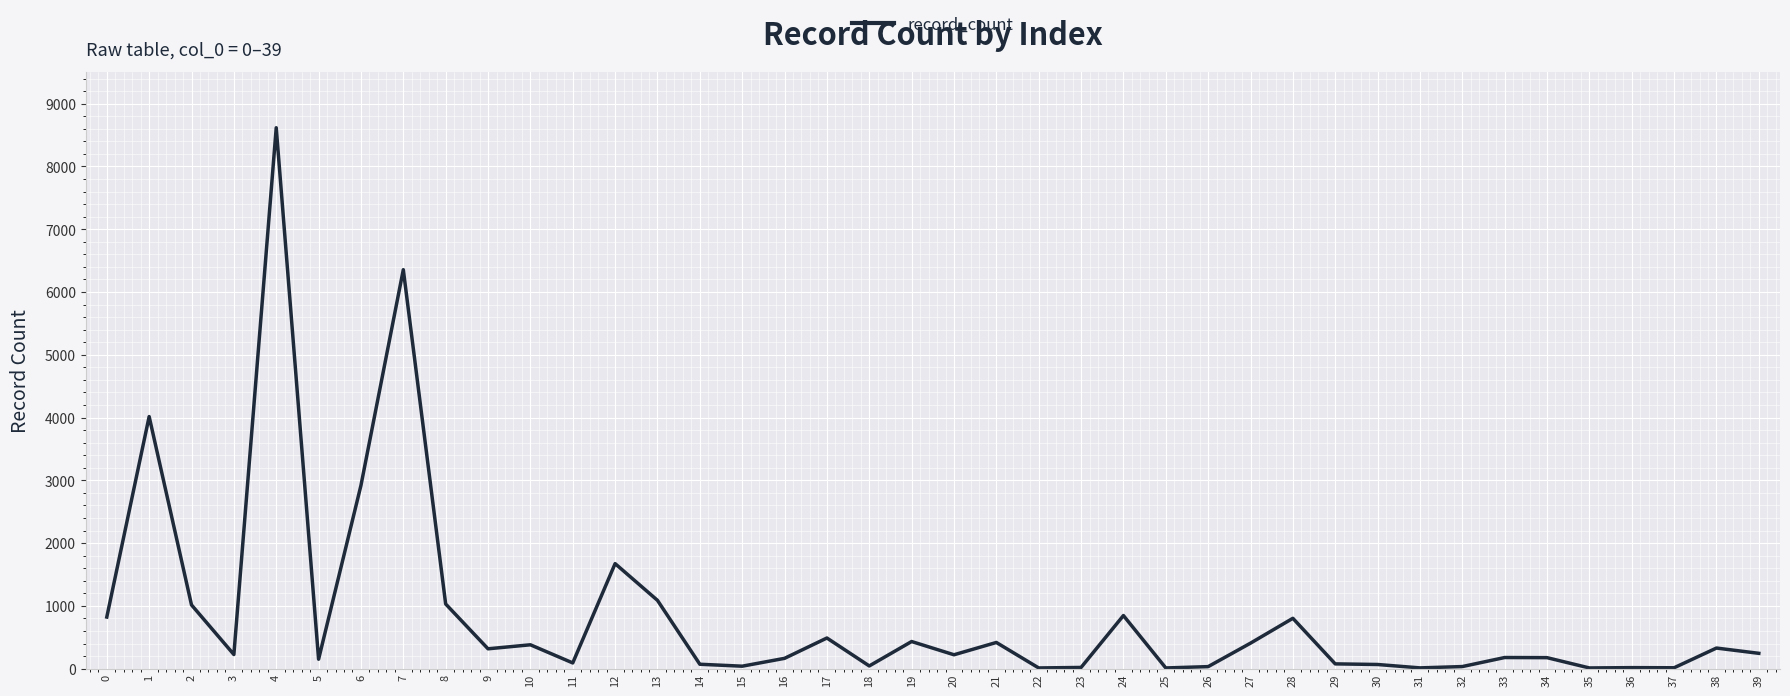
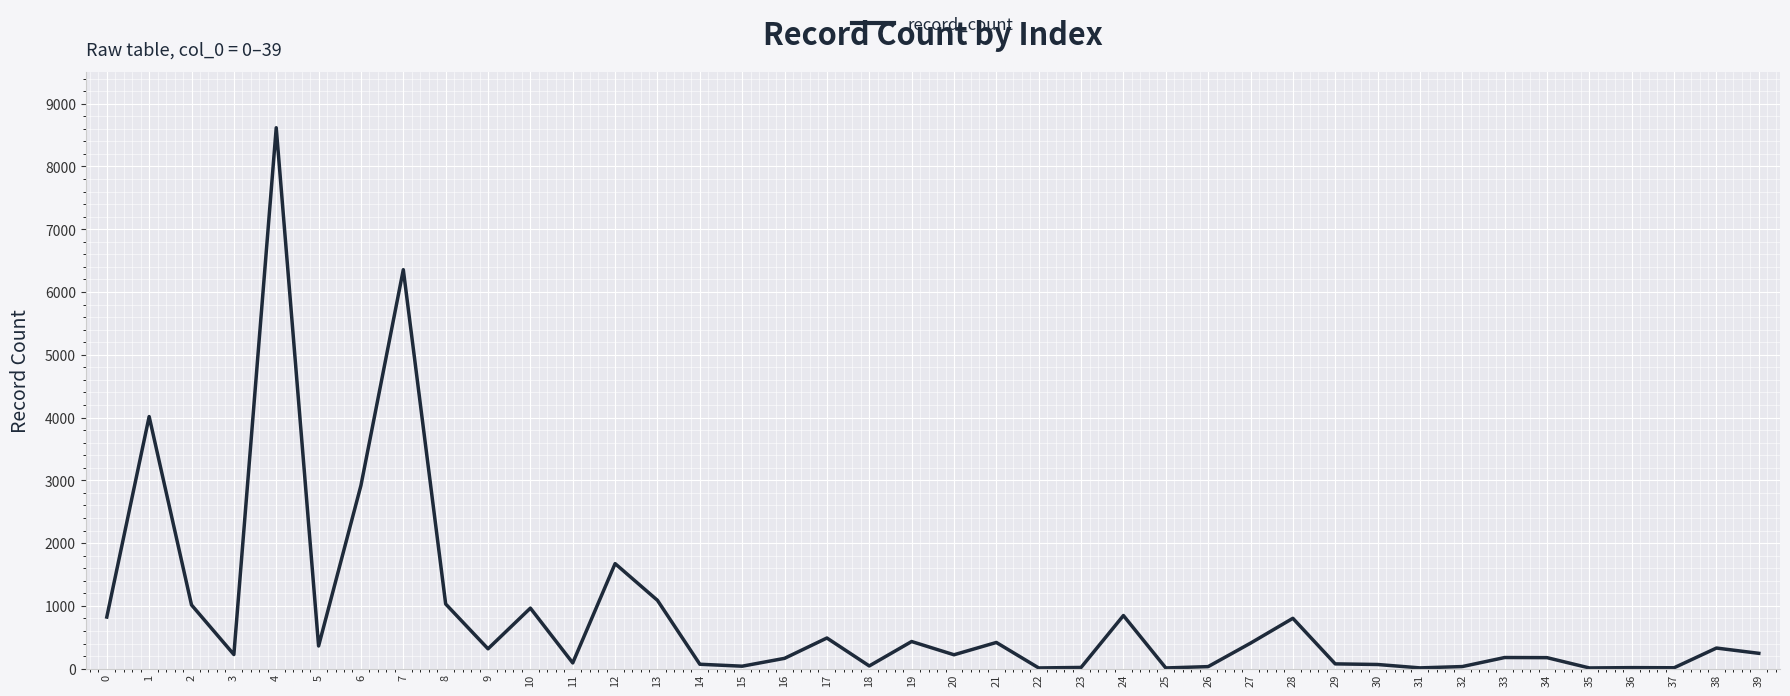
5: 200 -> 400
10: 400 -> 1000
